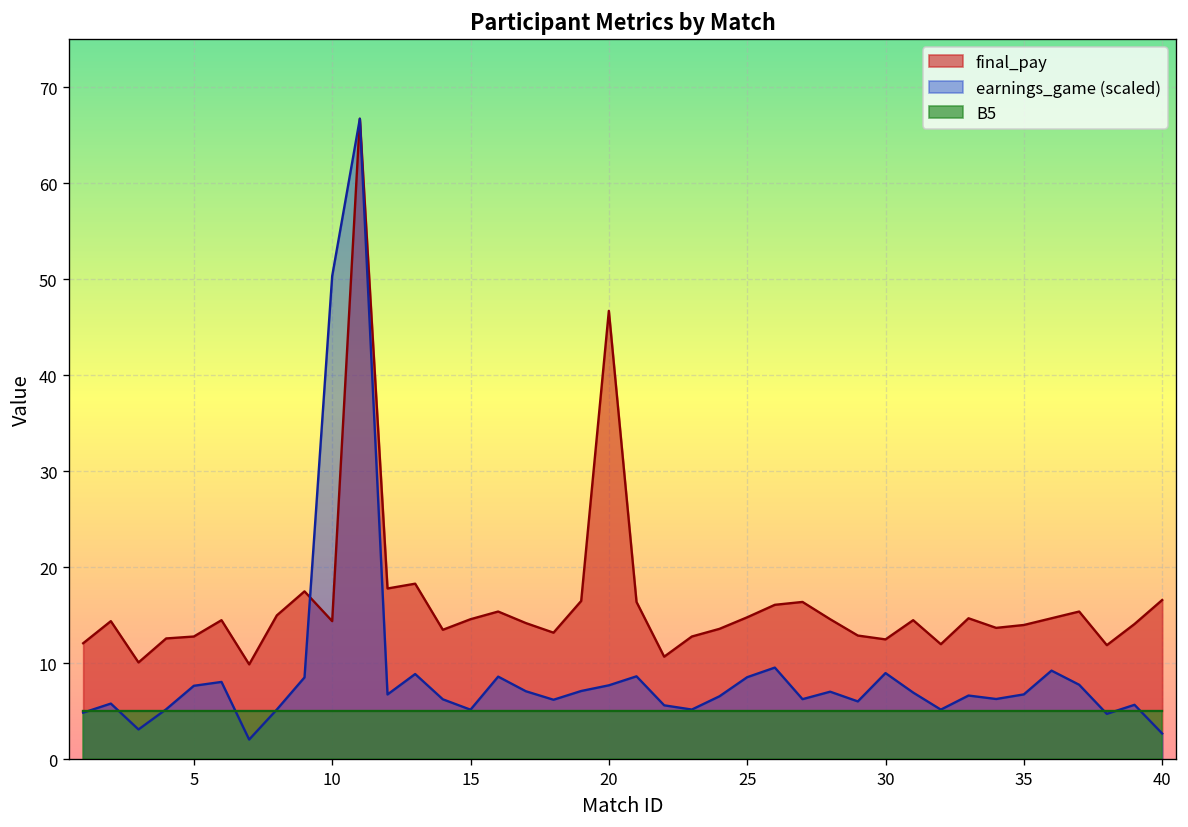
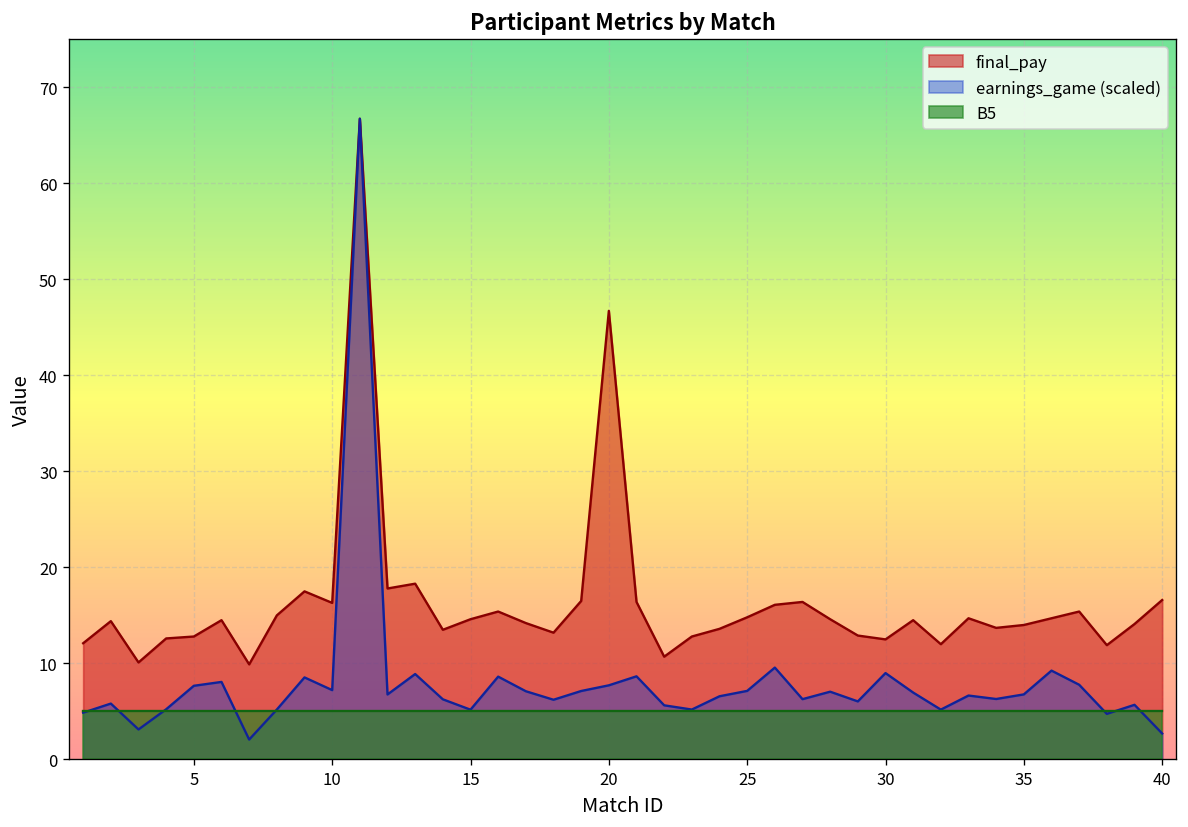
final_pay, 10: 14 -> 16
earnings_game (scaled), 10: 50 -> 7
earnings_game (scaled), 25: 9 -> 7
